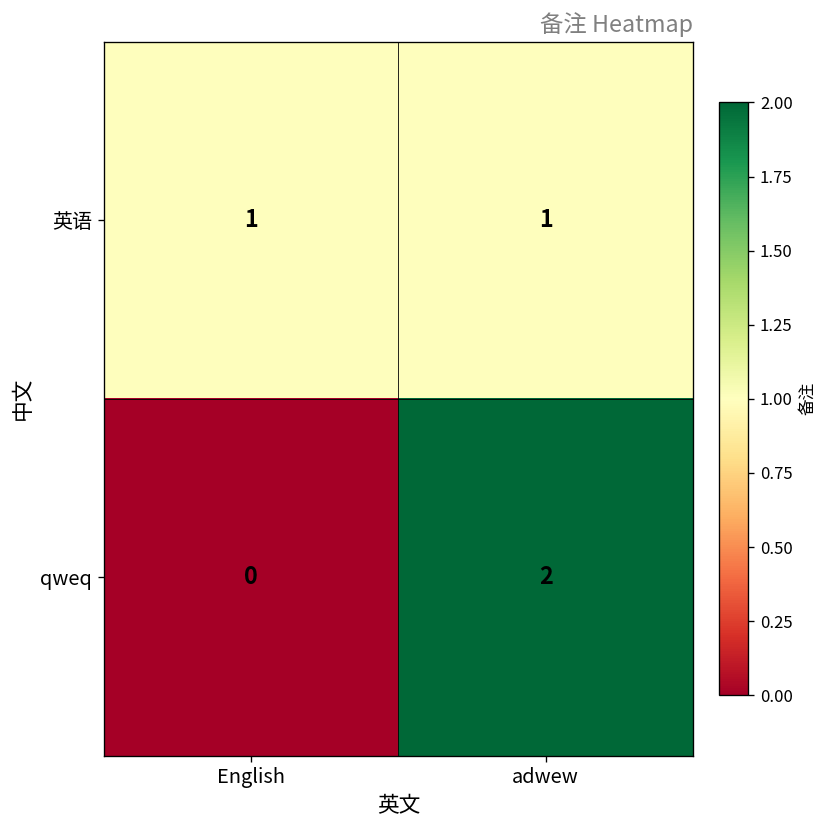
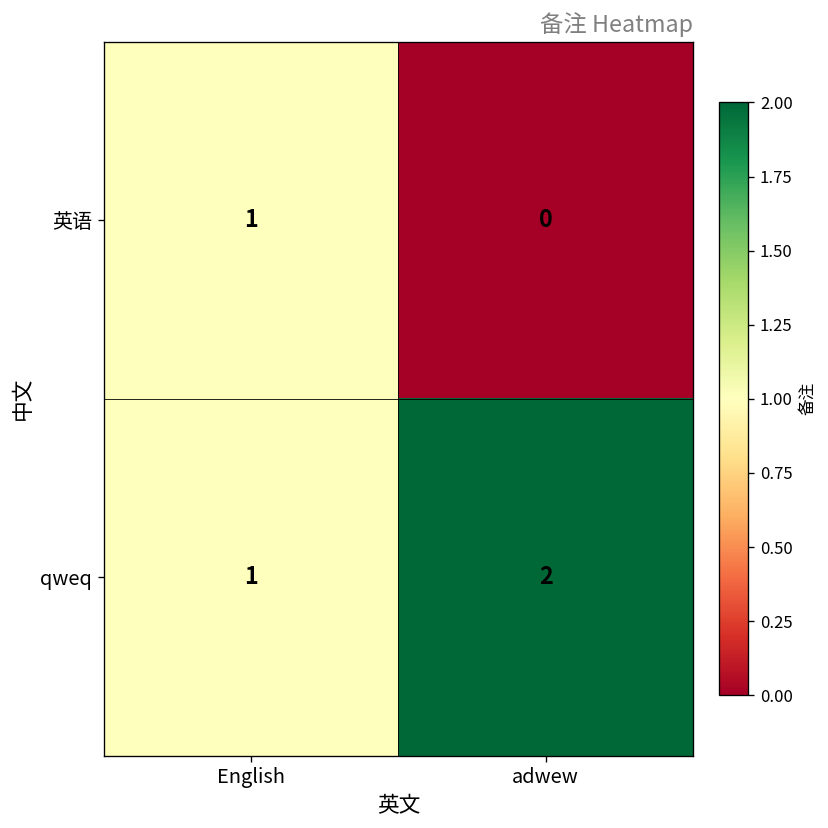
英语, adwew: 1 -> 0
qweq, English: 0 -> 1
